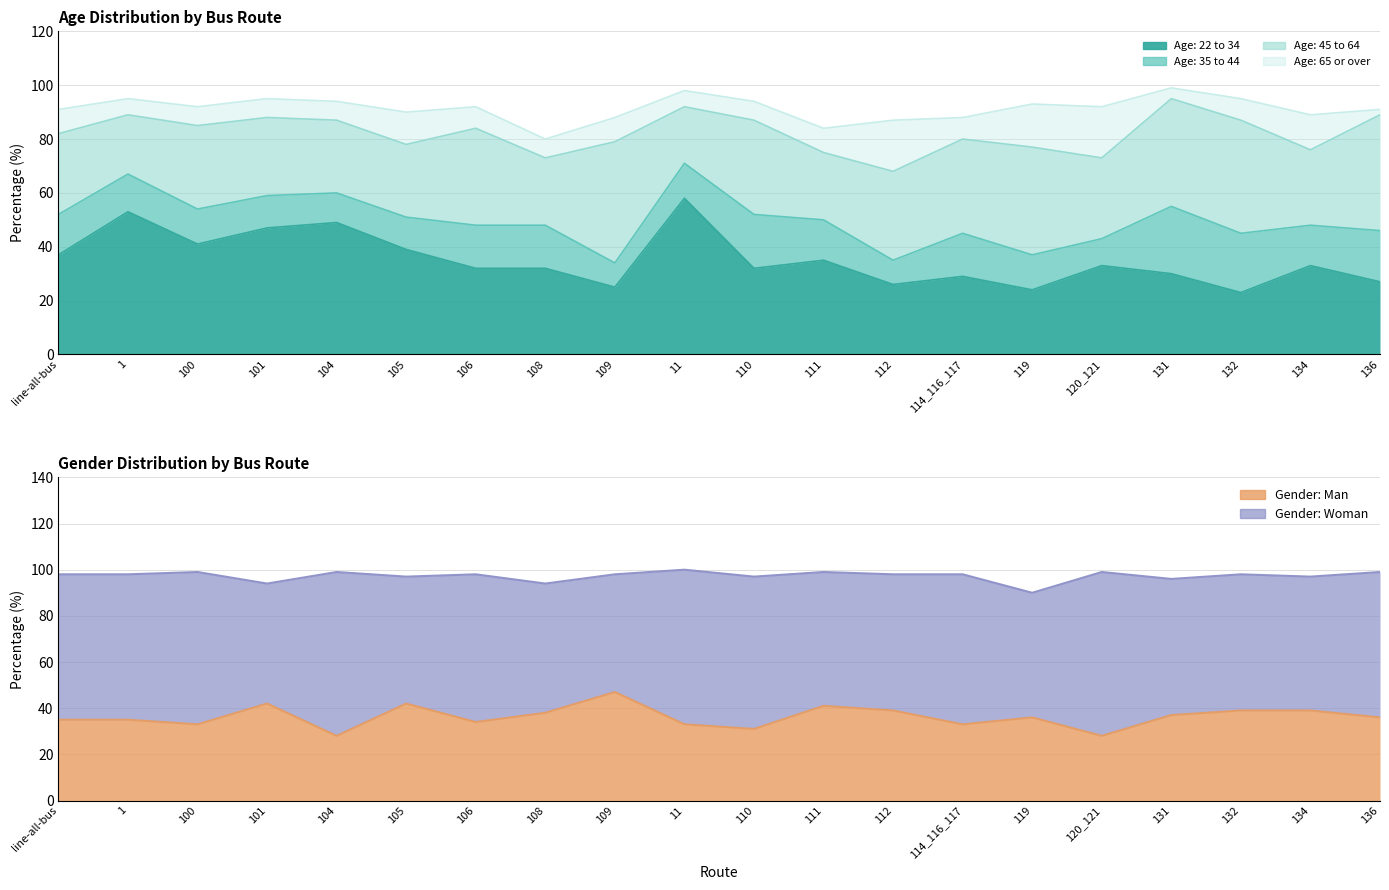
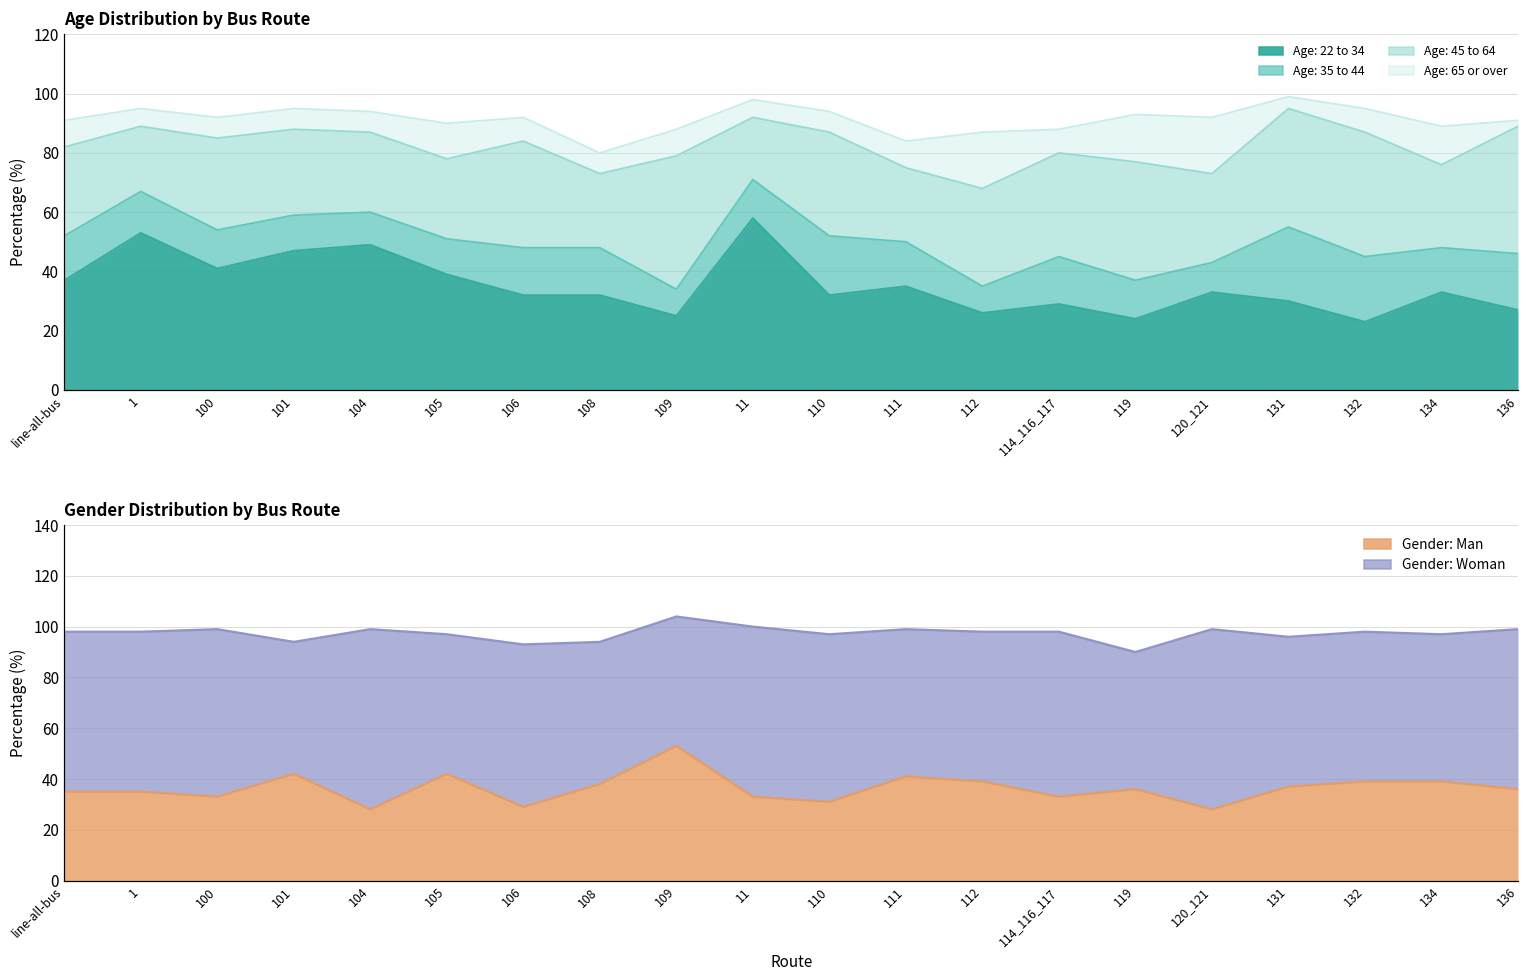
Gender Distribution by Bus Route, Gender: Man, 106: 34 -> 29
Gender Distribution by Bus Route, Gender: Man, 109: 47 -> 53
